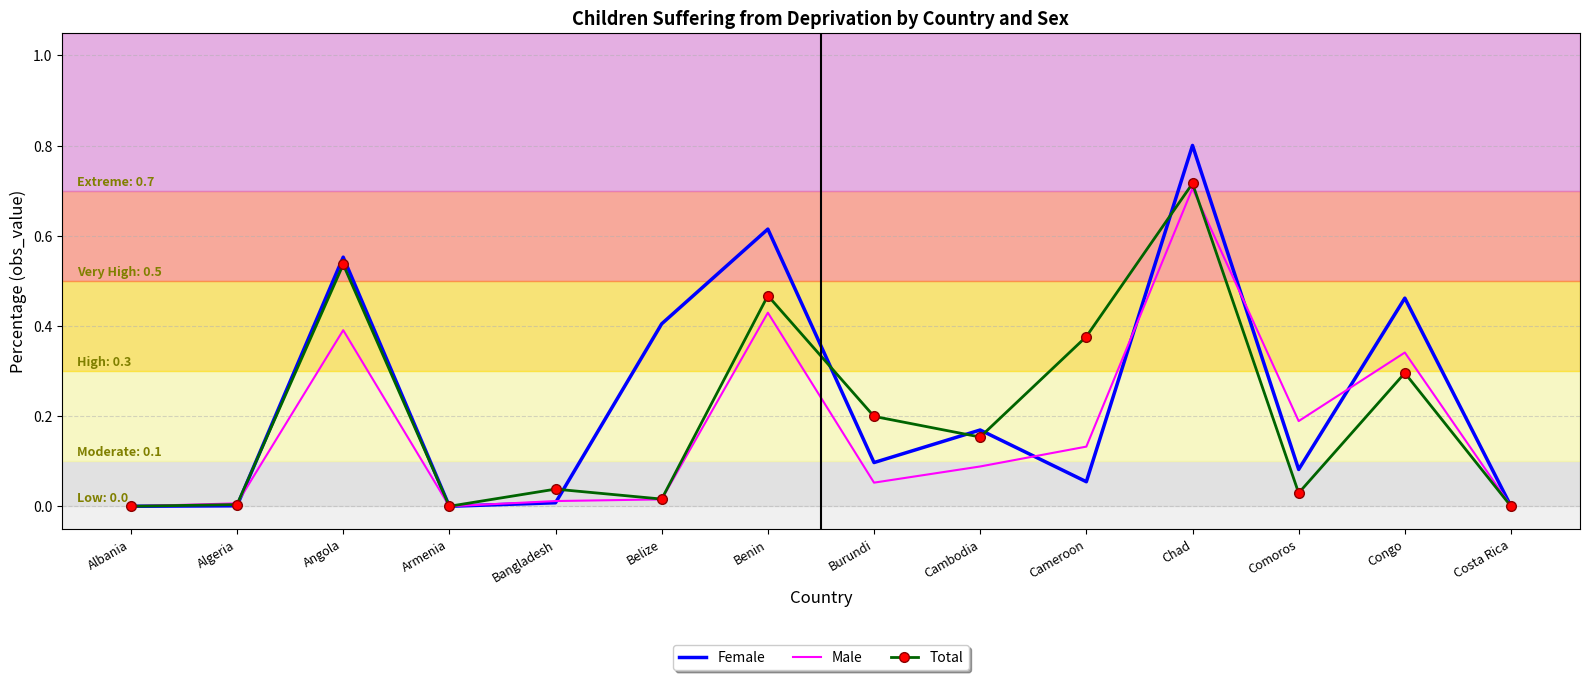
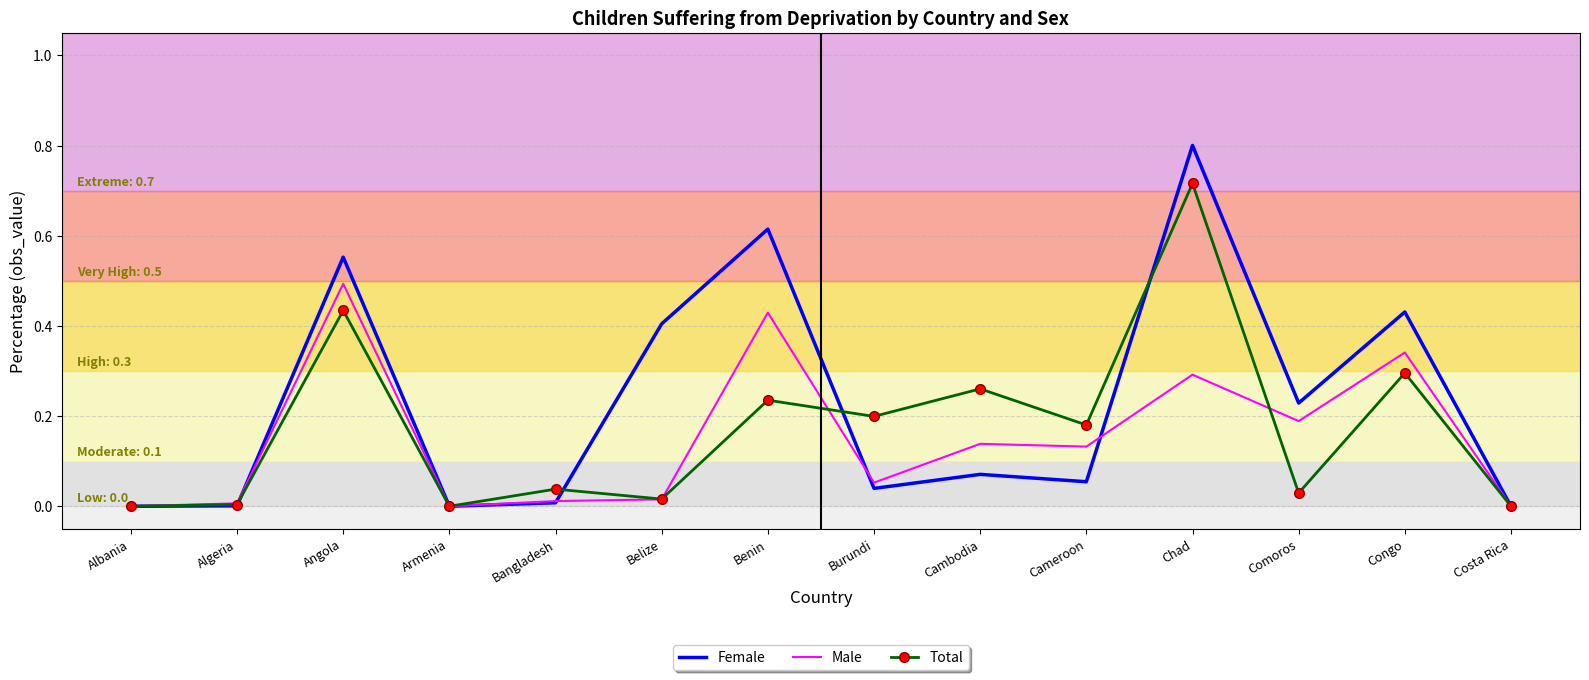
Male, Angola: 0.39 -> 0.49
Total, Angola: 0.54 -> 0.43
Total, Benin: 0.47 -> 0.24
Female, Burundi: 0.10 -> 0.04
Female, Cambodia: 0.17 -> 0.07
Male, Cambodia: 0.09 -> 0.14
Total, Cambodia: 0.15 -> 0.26
Total, Cameroon: 0.38 -> 0.18
Male, Chad: 0.70 -> 0.29
Female, Comoros: 0.08 -> 0.23
Female, Congo: 0.46 -> 0.43
